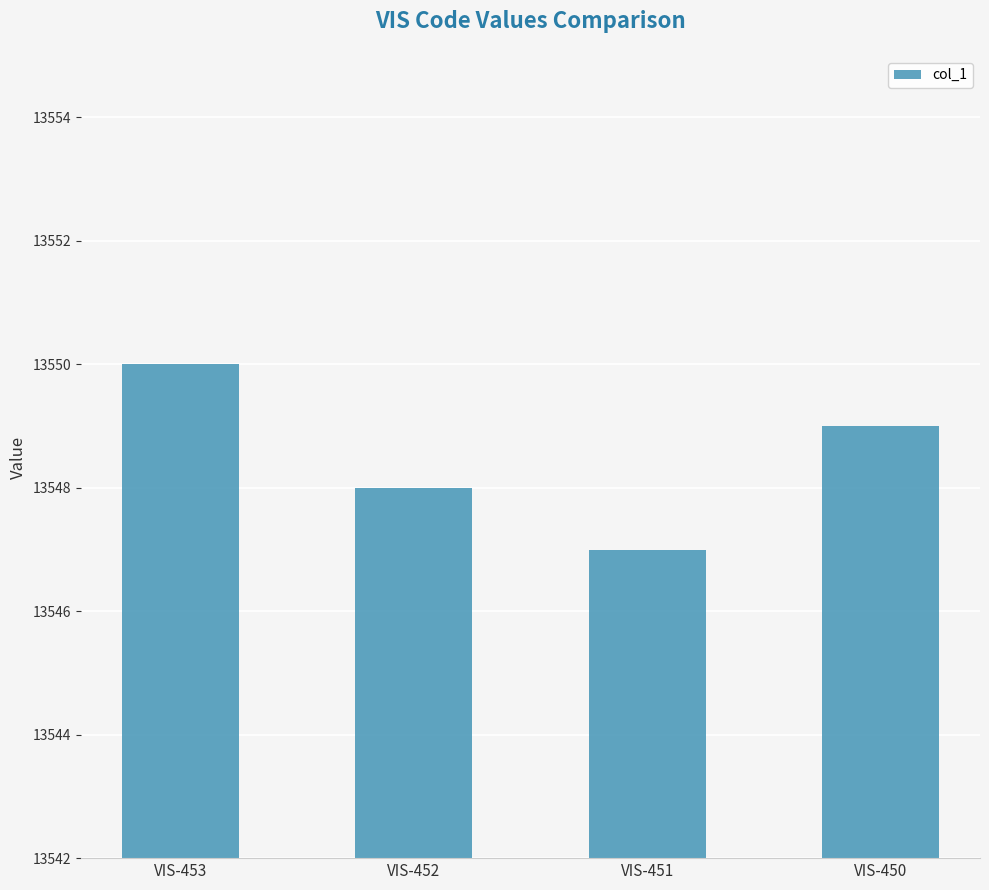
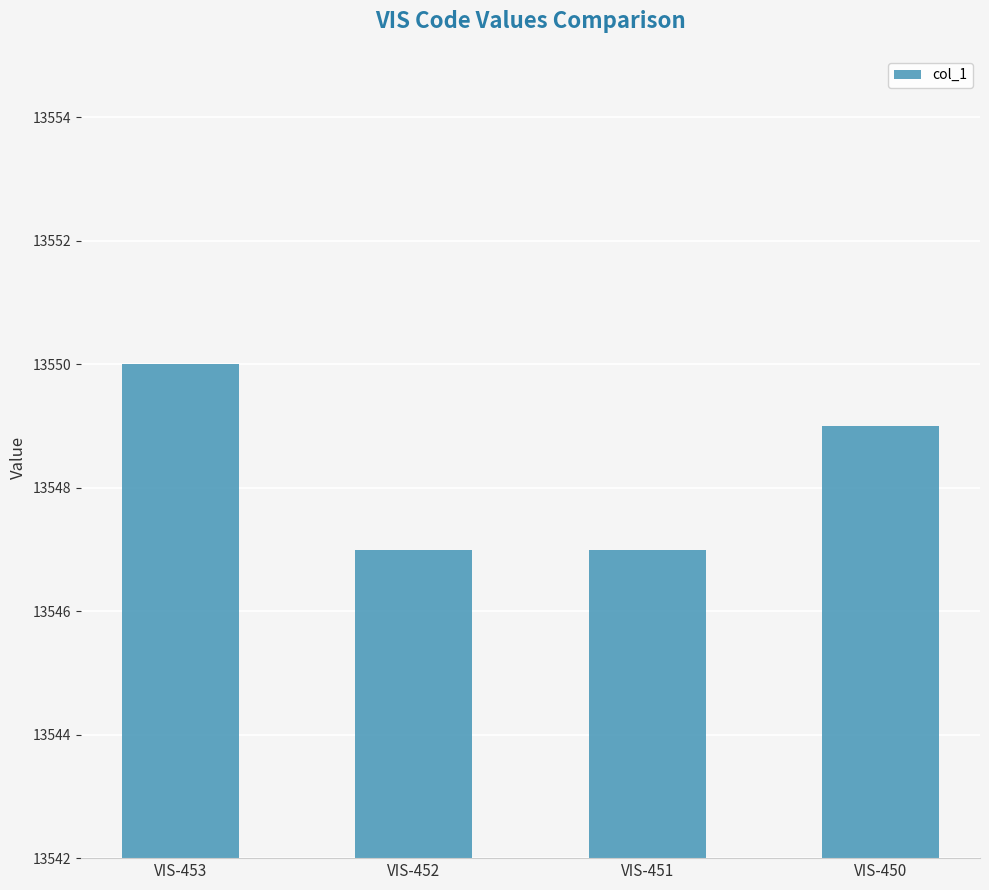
VIS-452: 13548 -> 13547
